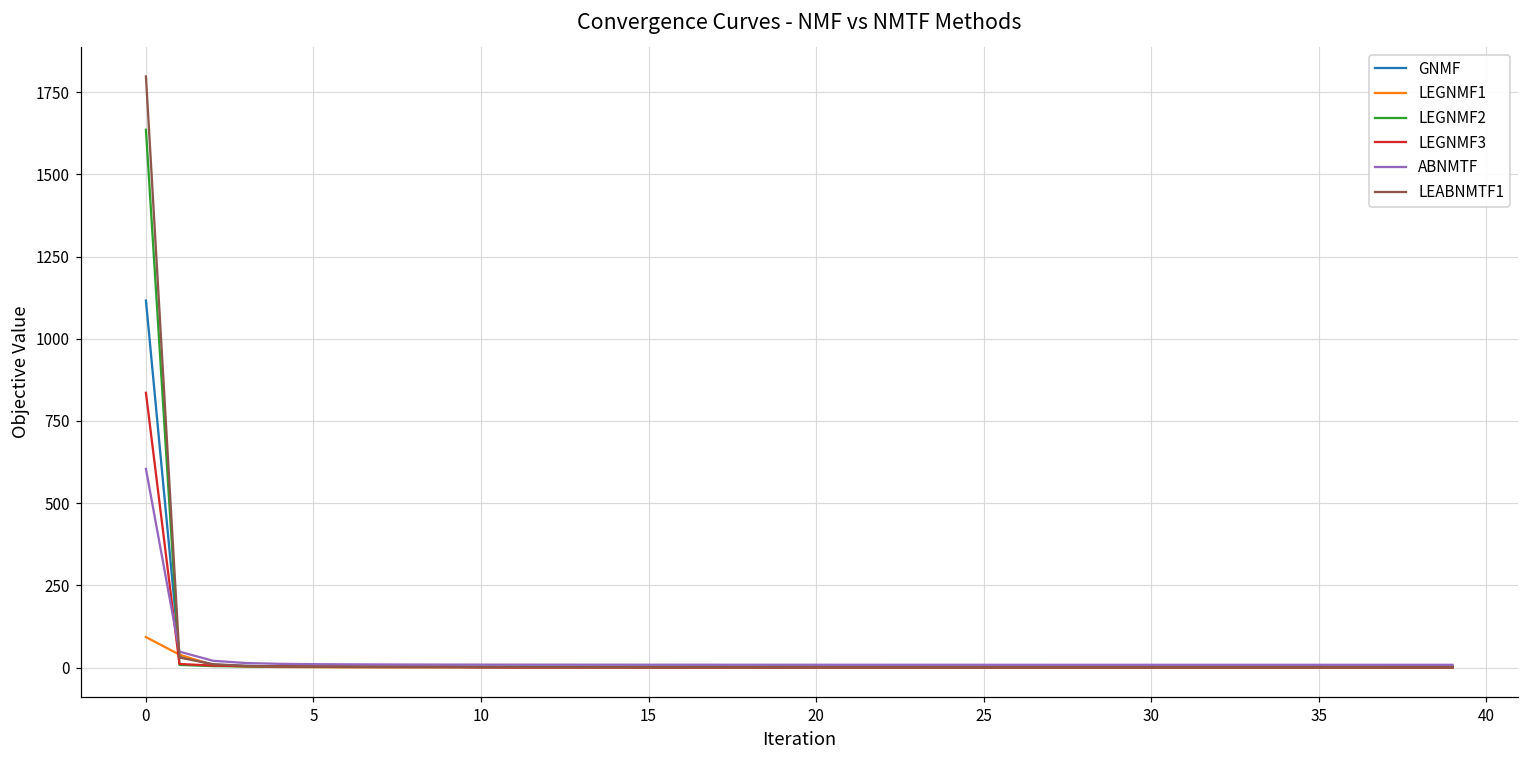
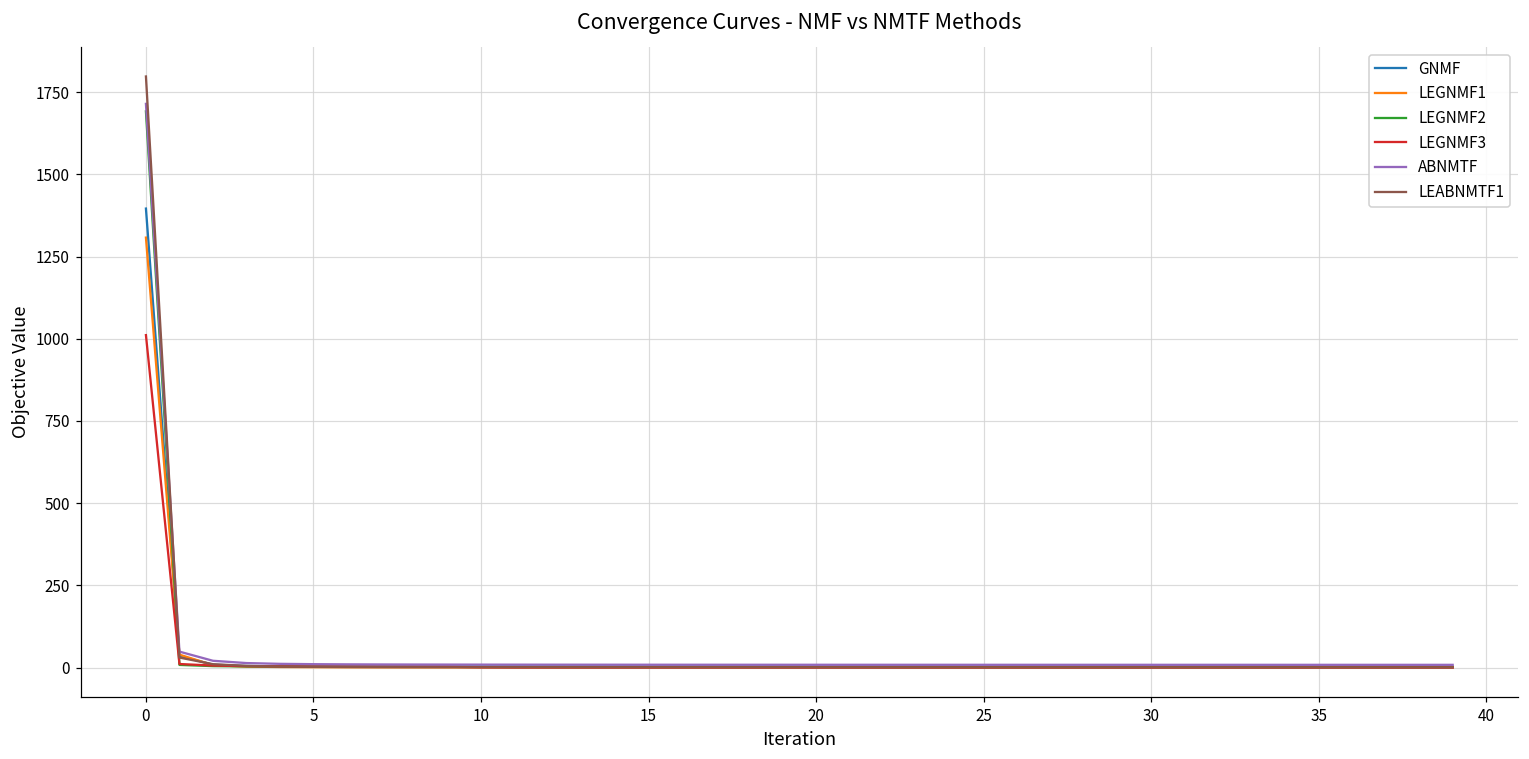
GNMF, 0: 1120 -> 1400
LEGNMF1, 0: 90 -> 1310
LEGNMF2, 0: 1640 -> 1690
LEGNMF3, 0: 840 -> 1010
ABNMTF, 0: 600 -> 1710
